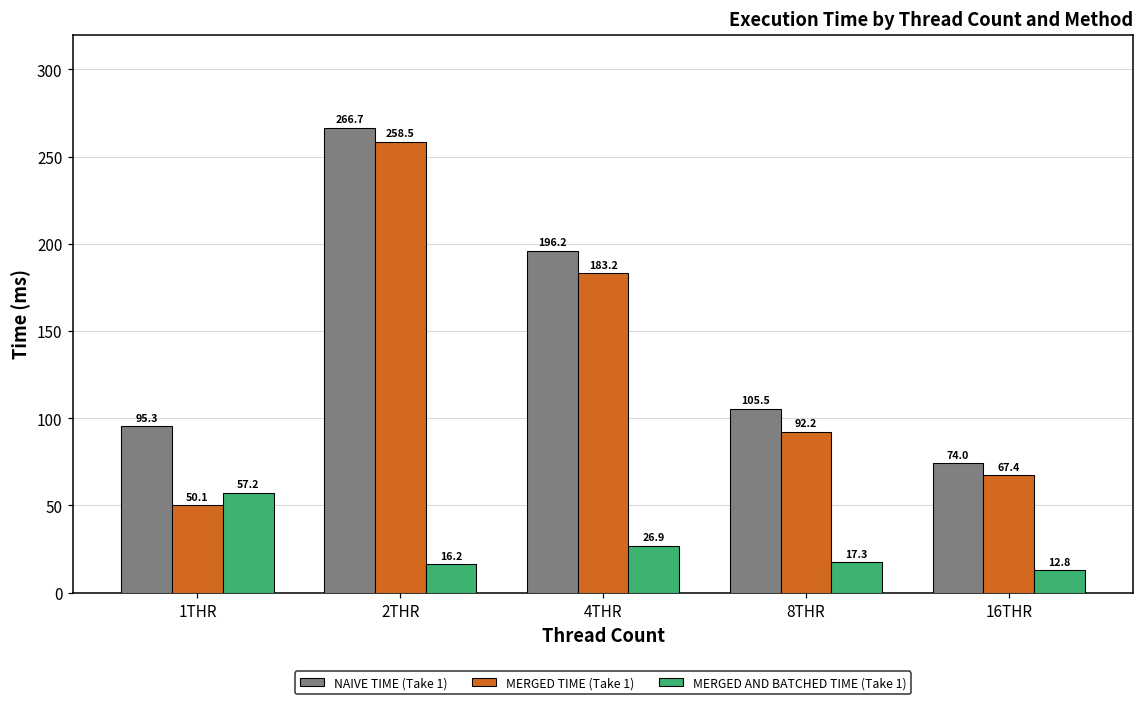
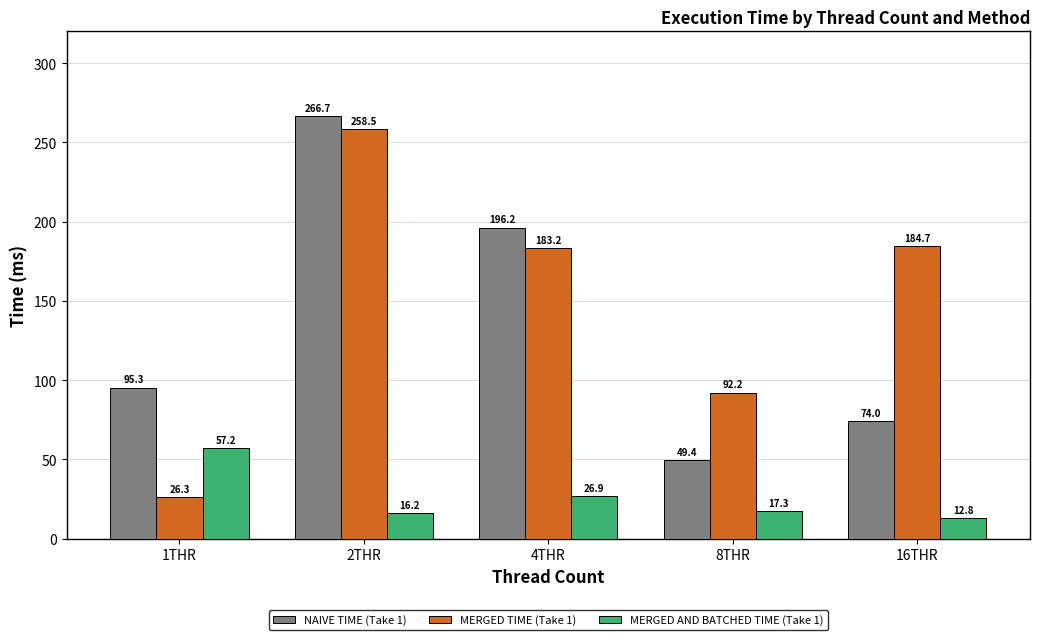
MERGED TIME (Take 1), 1THR: 50.1 -> 26.3
NAIVE TIME (Take 1), 8THR: 105.5 -> 49.4
MERGED TIME (Take 1), 16THR: 67.4 -> 184.7
